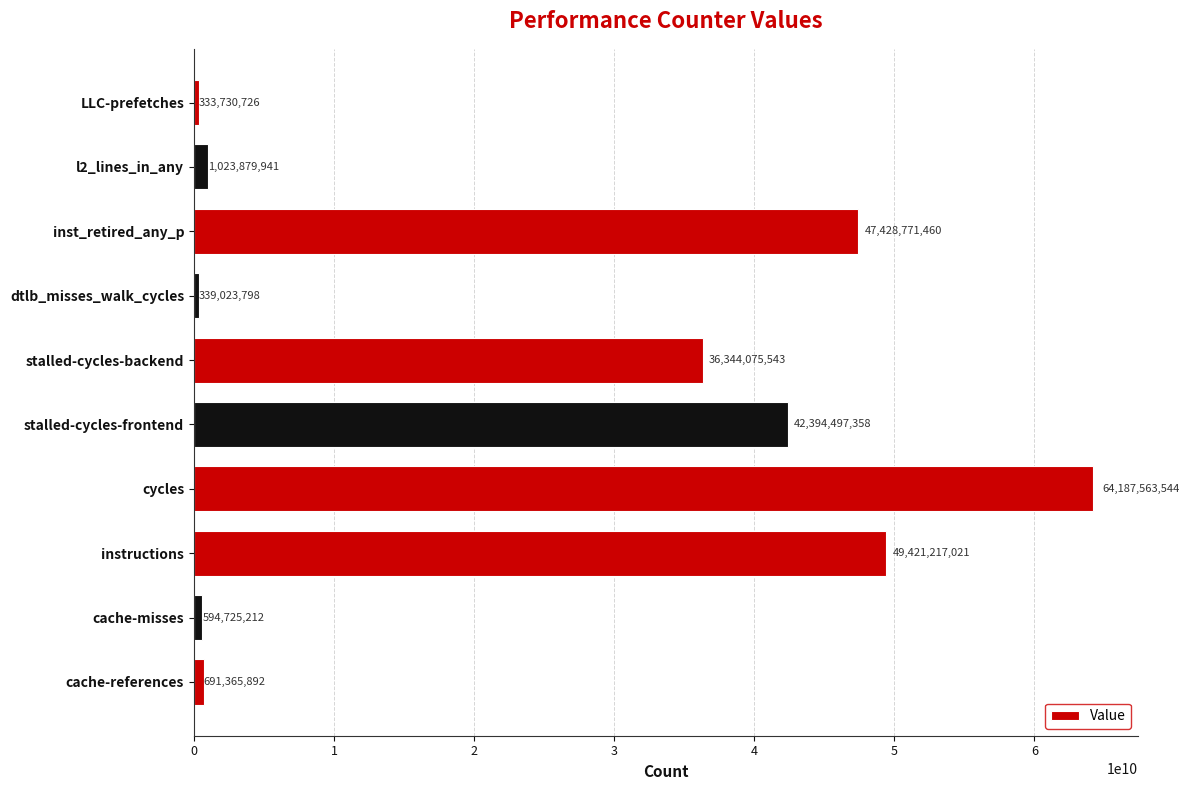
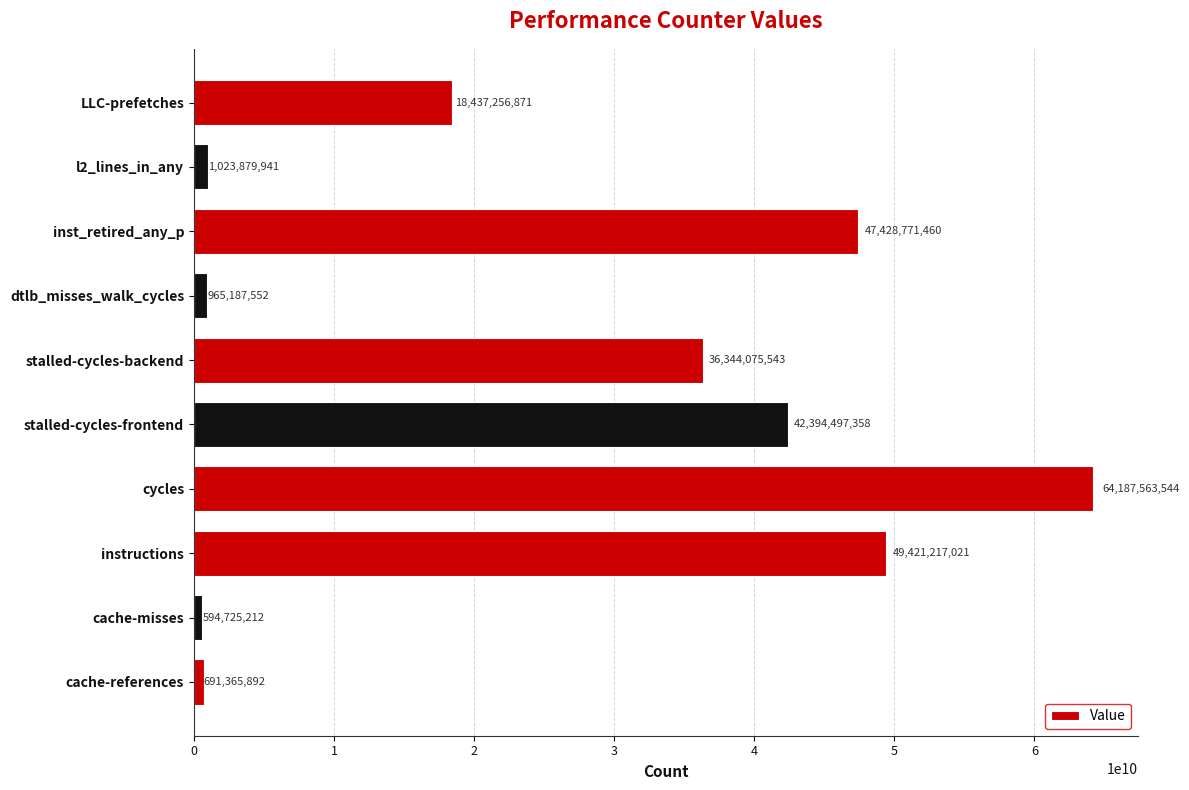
LLC-prefetches: 333,730,726 -> 18,437,256,871
dtlb_misses_walk_cycles: 339,023,798 -> 965,187,552
